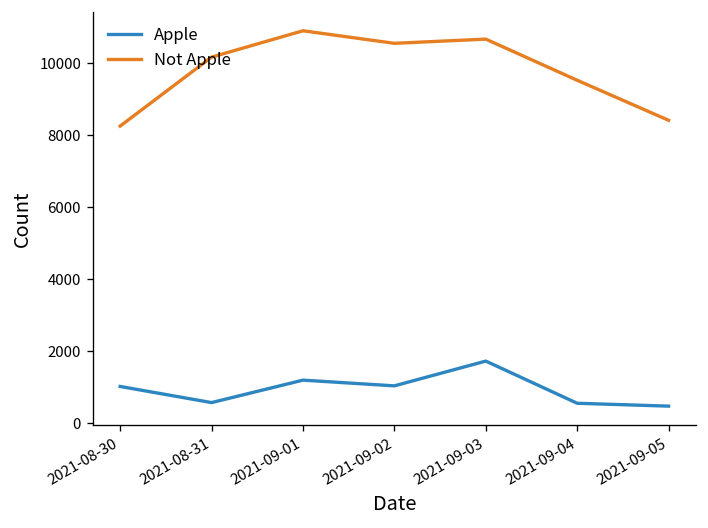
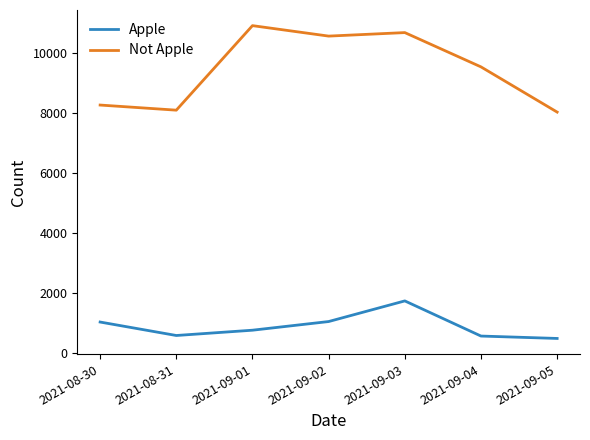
Not Apple, 2021-08-31: 10200 -> 8100
Apple, 2021-09-01: 1200 -> 700
Not Apple, 2021-09-05: 8400 -> 8000
